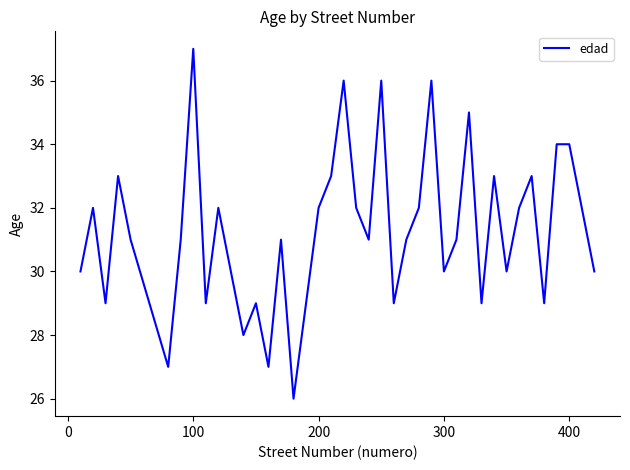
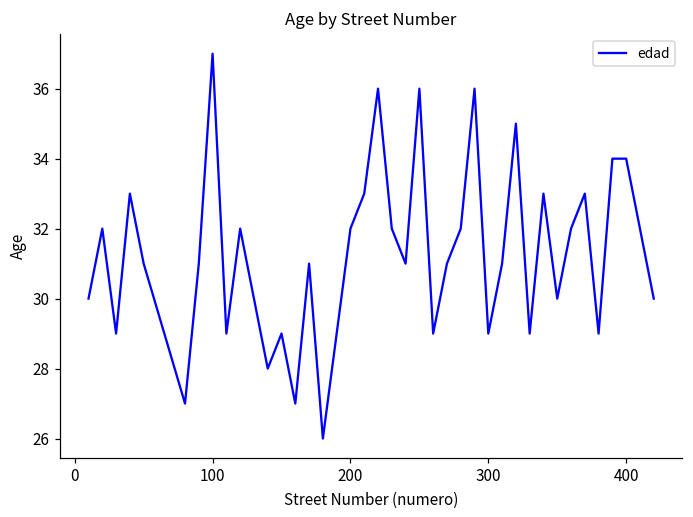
300: 30 -> 29
